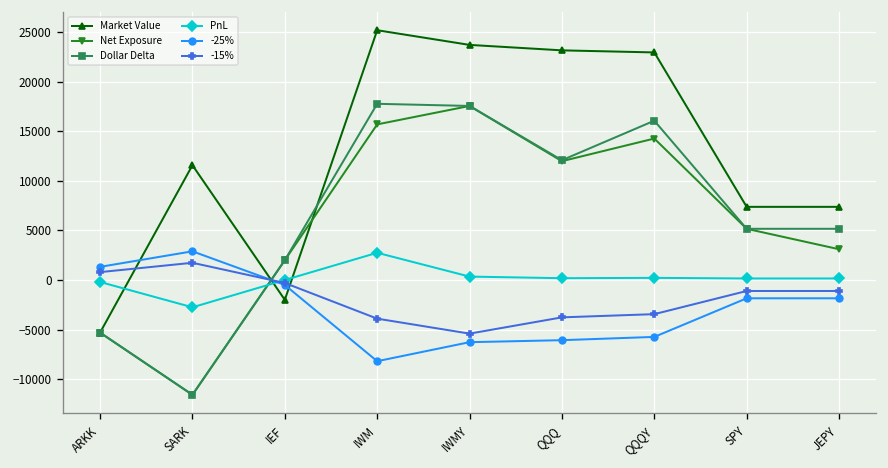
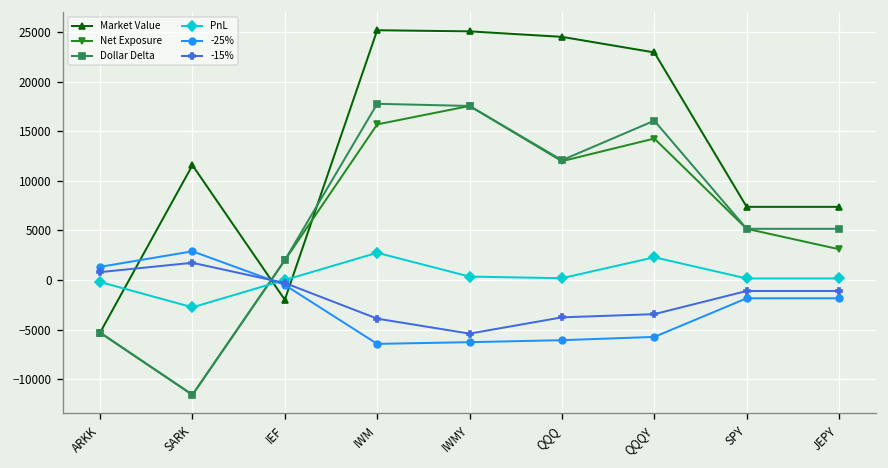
-25%, IWM: -8000 -> -6000
Market Value, IWMY: 24000 -> 25000
Market Value, QQQ: 23000 -> 25000
PnL, QQQY: 0 -> 2000
